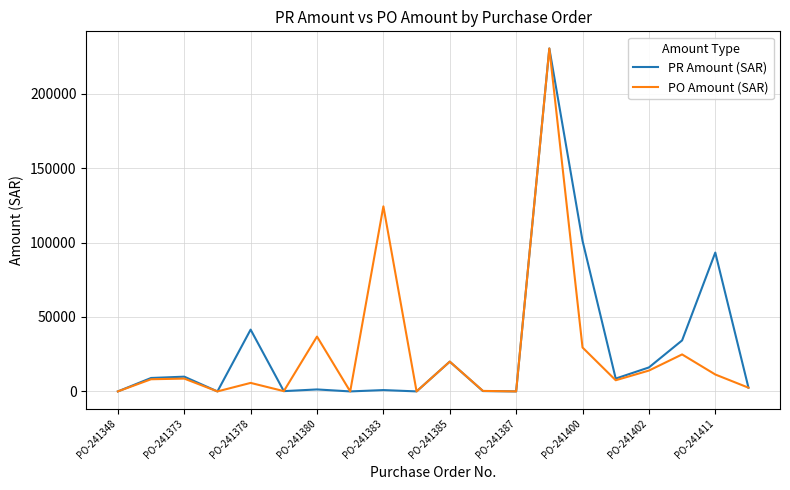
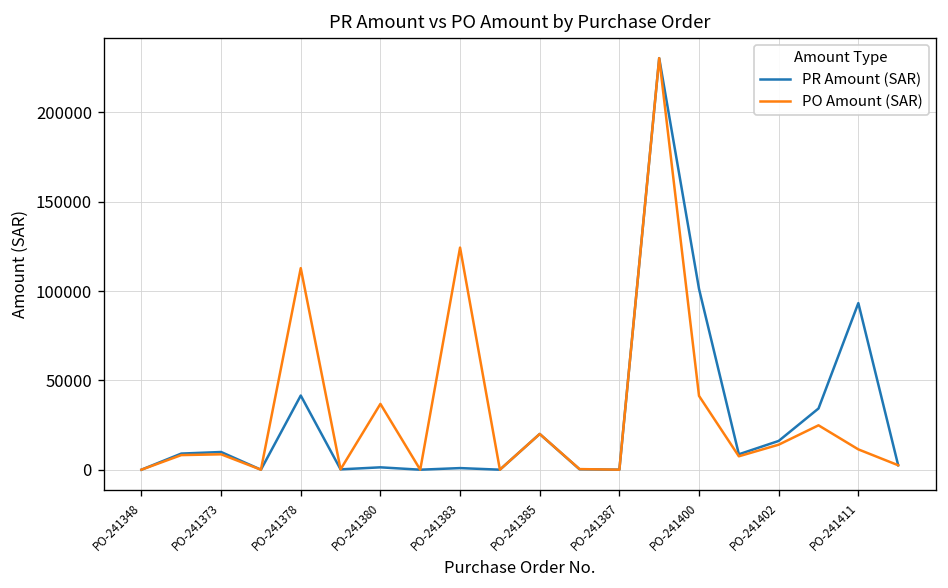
PO Amount (SAR), PO-241378: 6000 -> 113000
PO Amount (SAR), PO-241400: 30000 -> 41000
